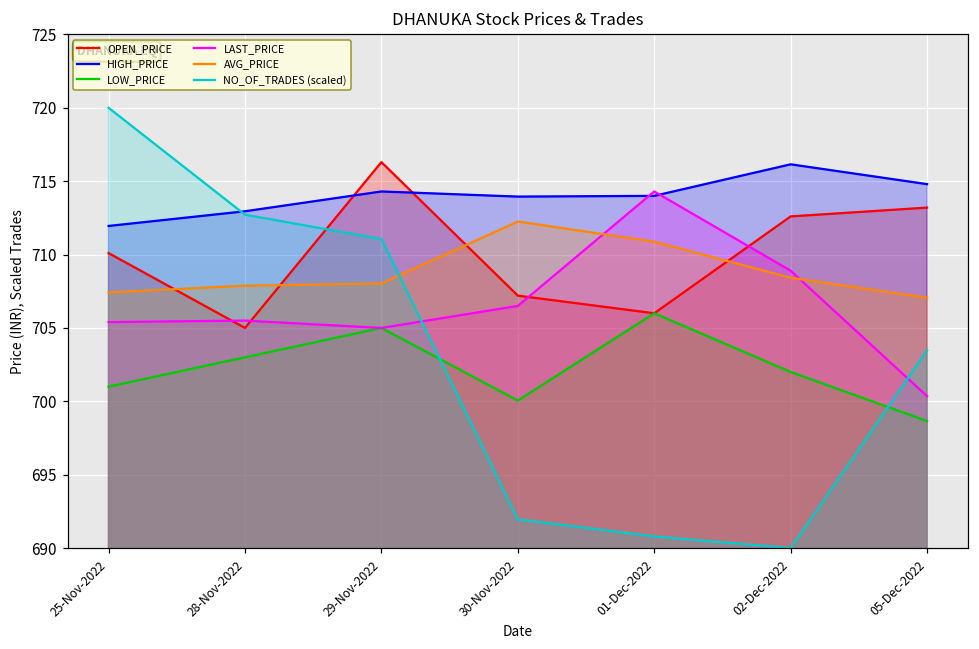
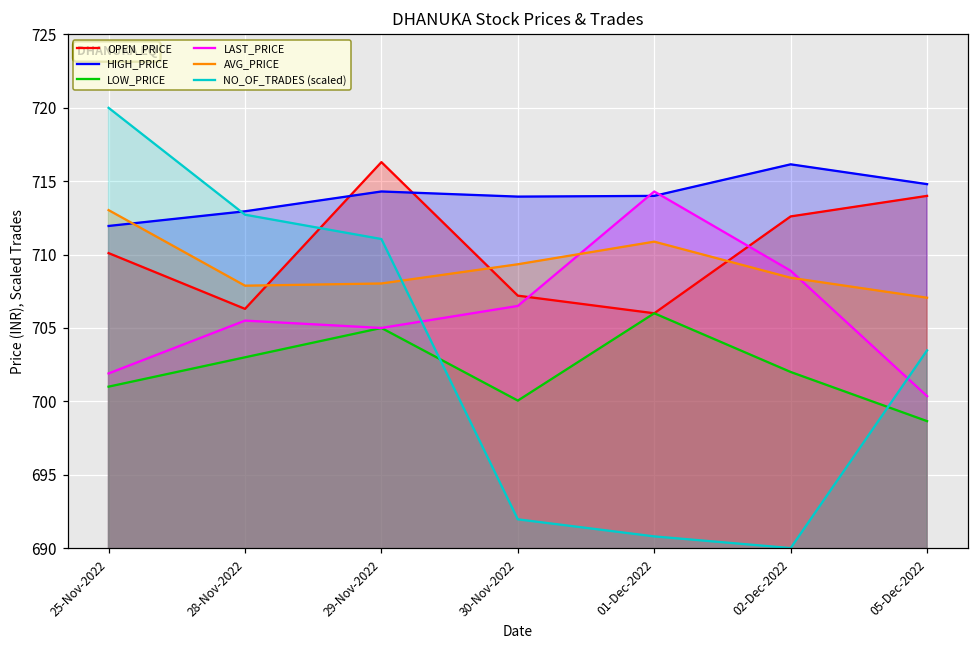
LAST_PRICE, 25-Nov-2022: 705.4 -> 701.9
AVG_PRICE, 25-Nov-2022: 707.4 -> 713.0
OPEN_PRICE, 28-Nov-2022: 705.0 -> 706.3
AVG_PRICE, 30-Nov-2022: 712.3 -> 709.3
OPEN_PRICE, 05-Dec-2022: 713.2 -> 714.0
